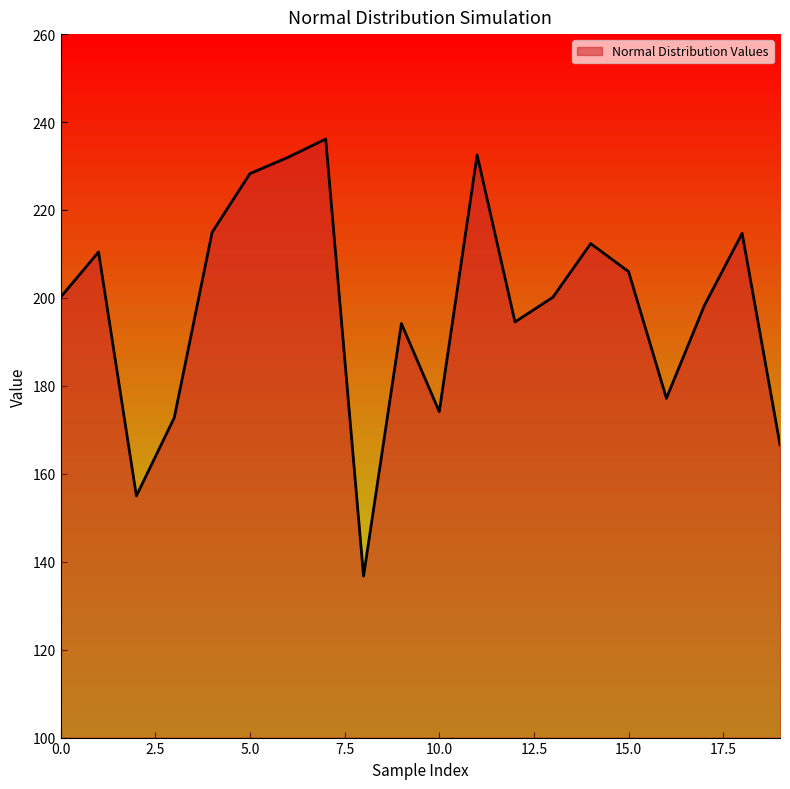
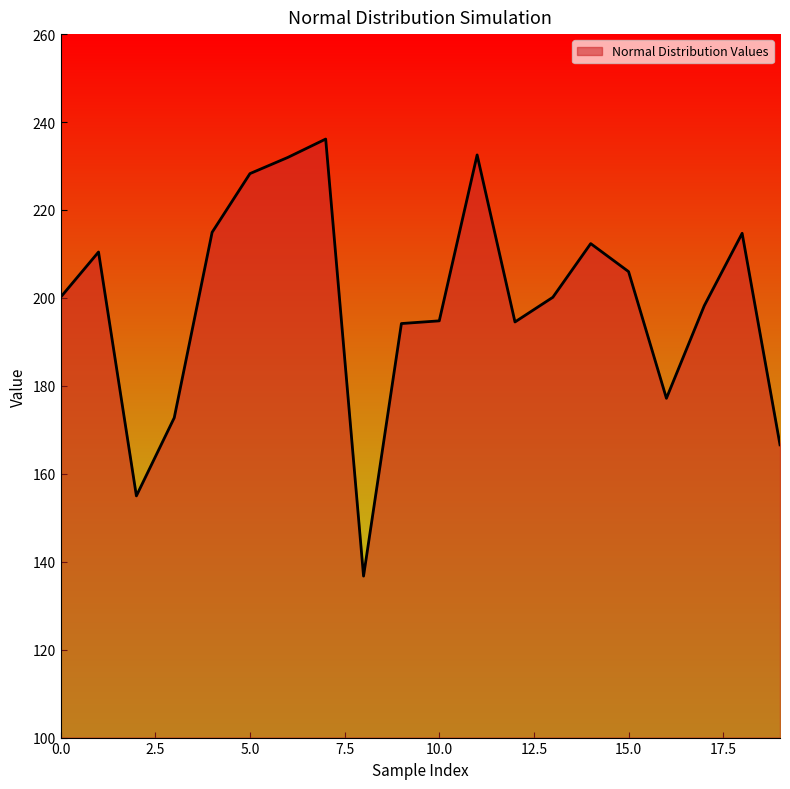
10.0: 174 -> 195
